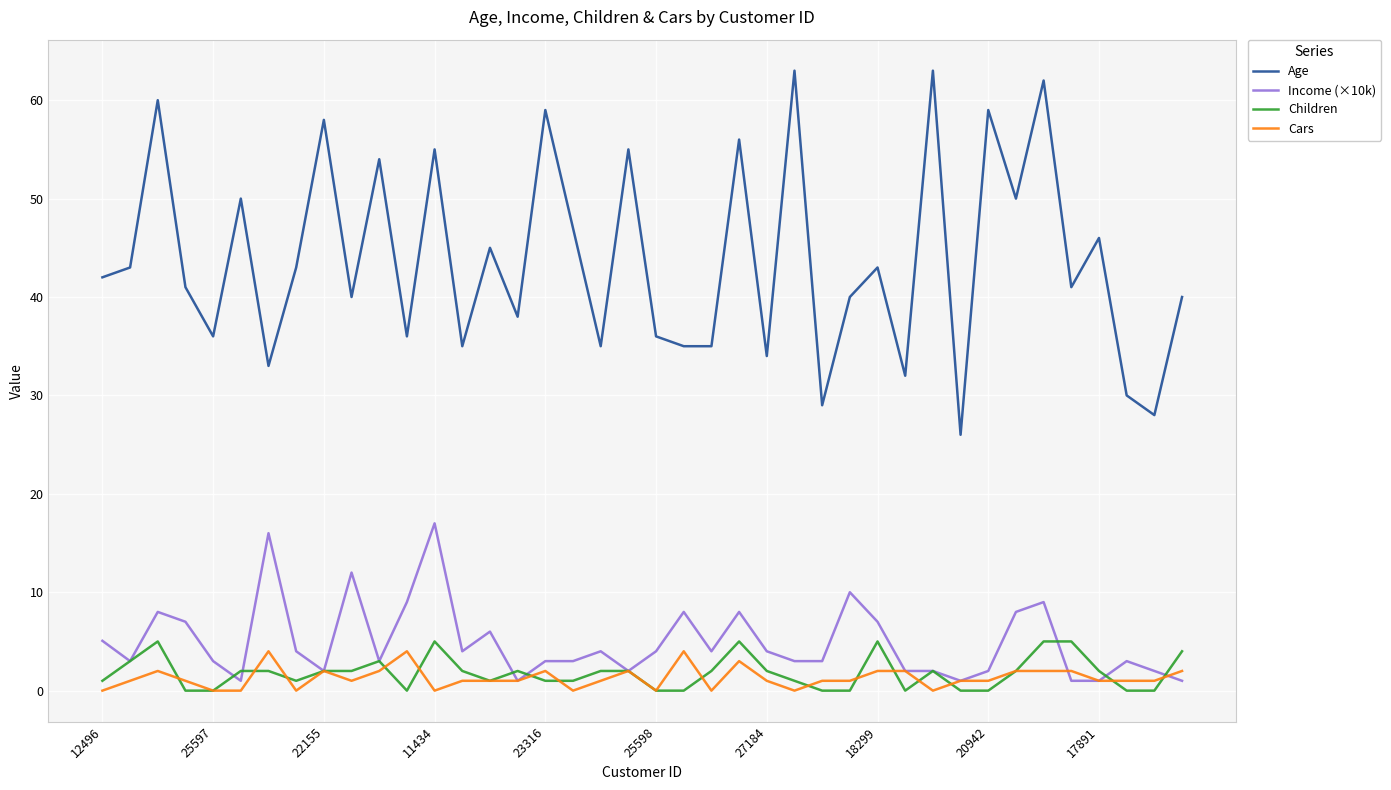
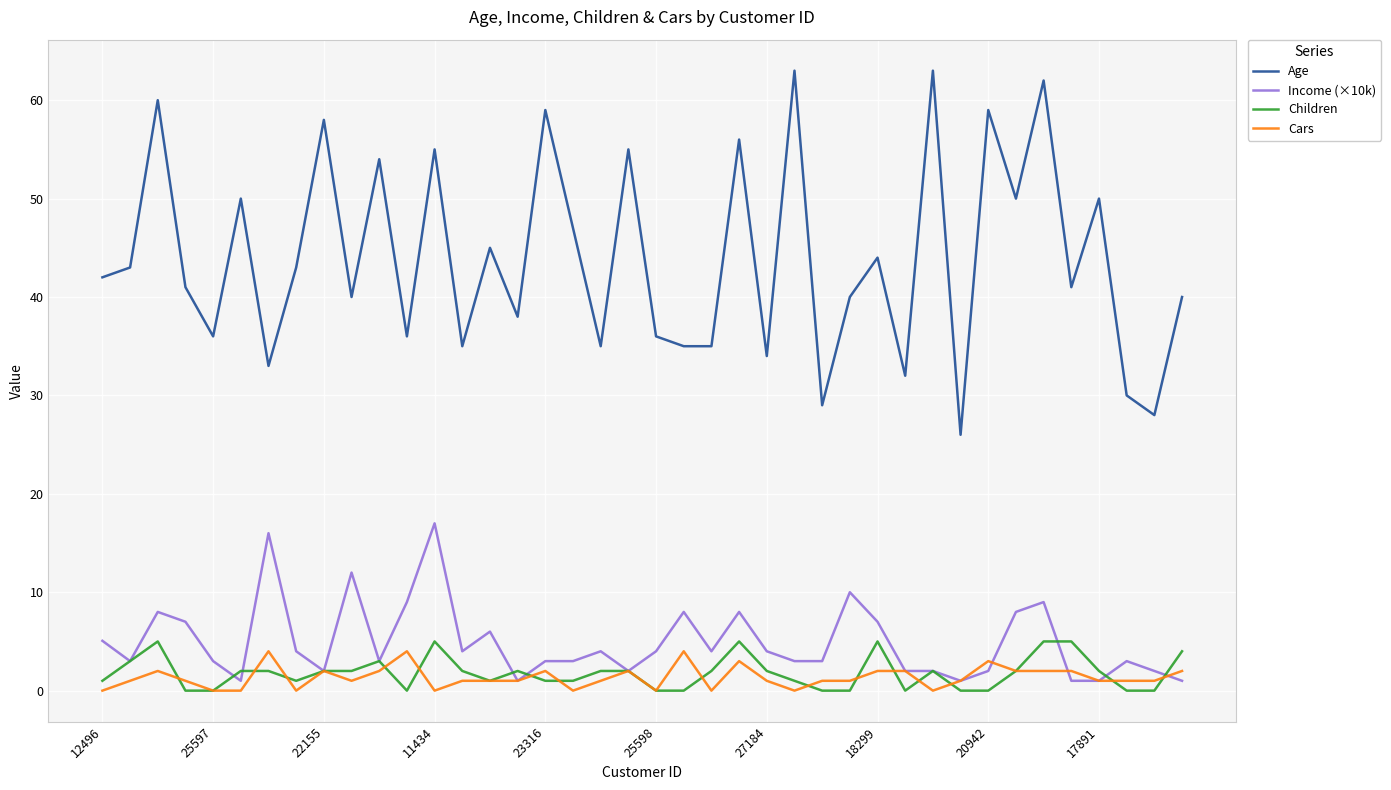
Age, 18299: 43 -> 44
Cars, 20942: 1 -> 3
Age, 17891: 46 -> 50
